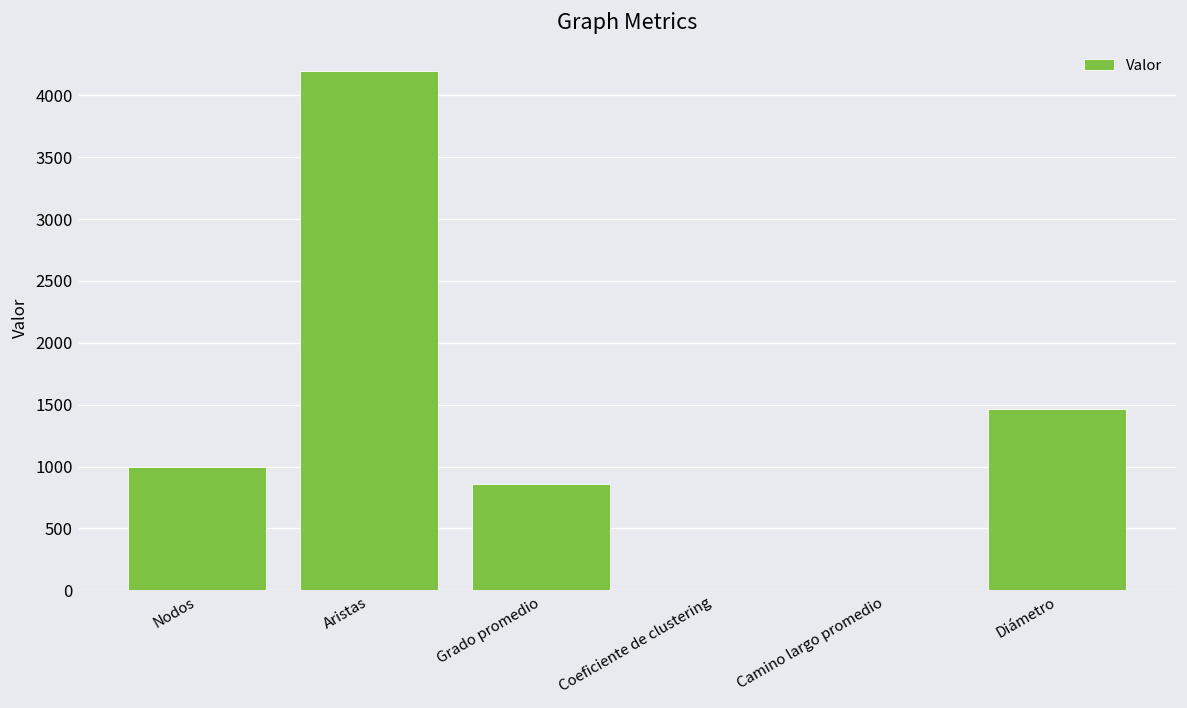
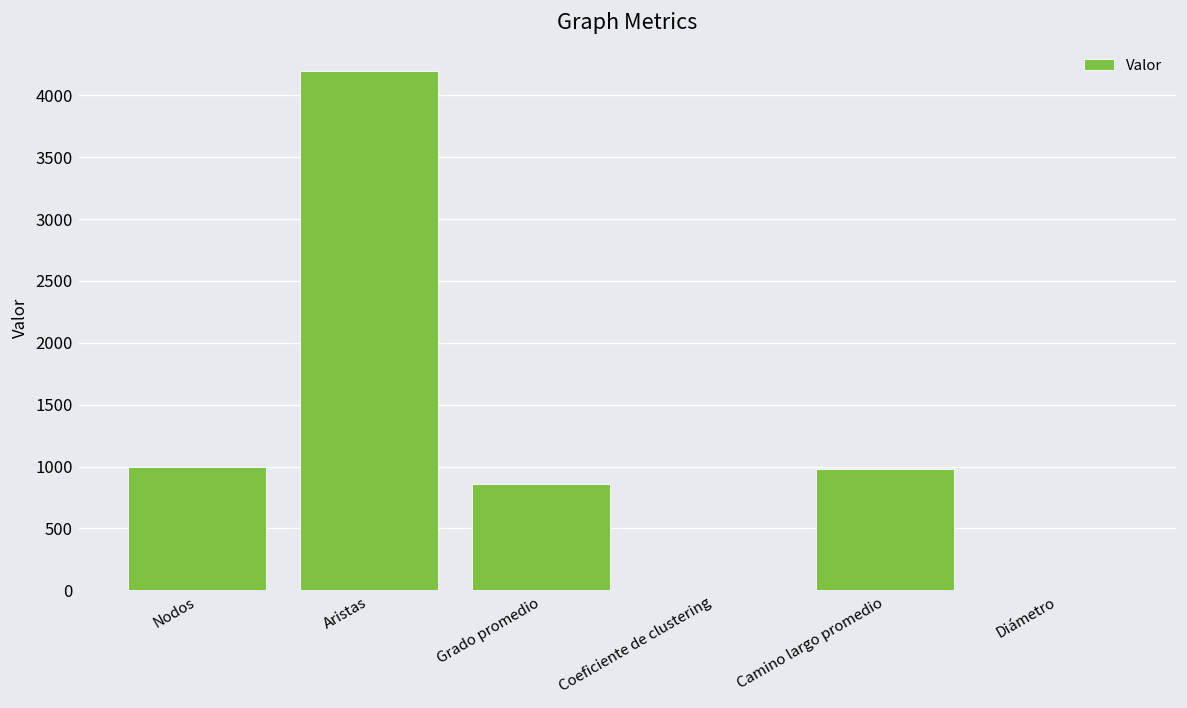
Camino largo promedio: 0 -> 980
Diámetro: 1470 -> 0
